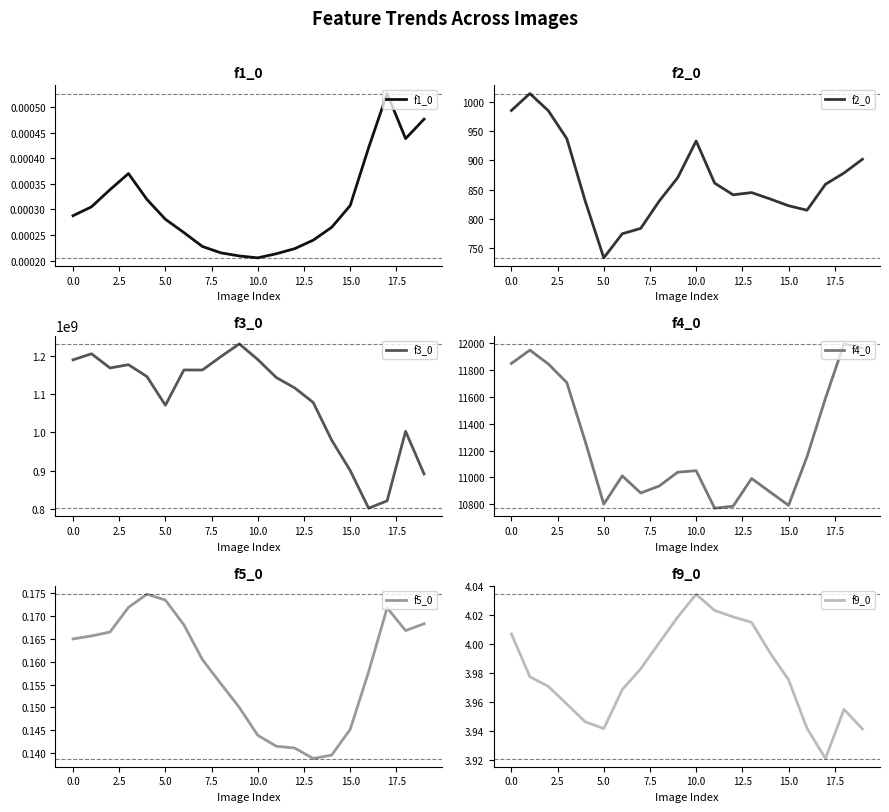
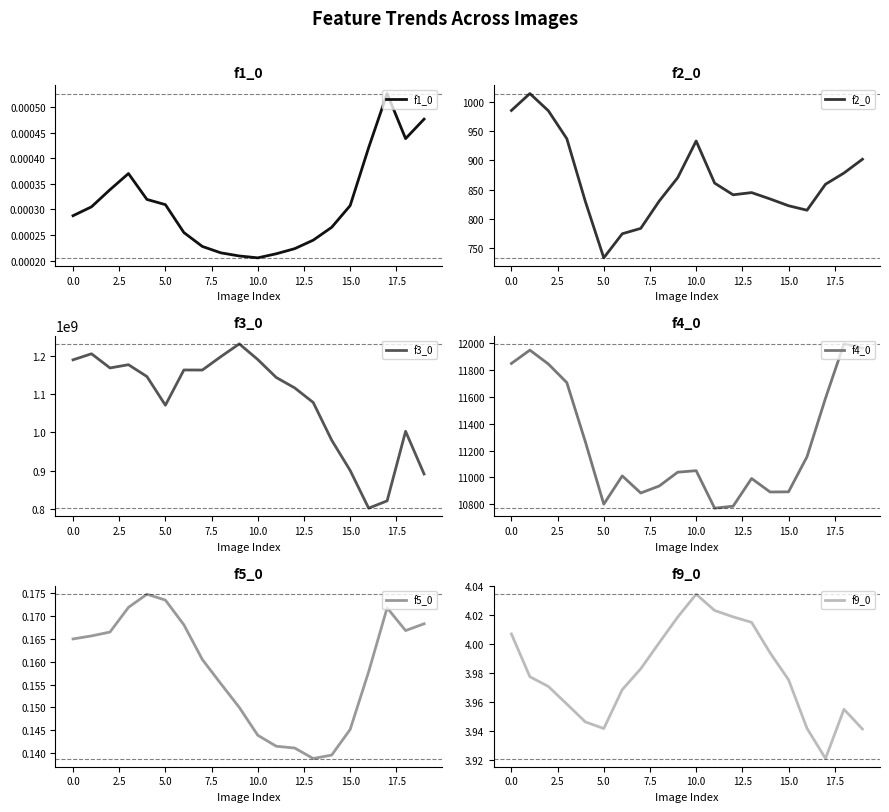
f1_0, 5.0: 0.00028 -> 0.00031
f4_0, 15.0: 10790 -> 10890
